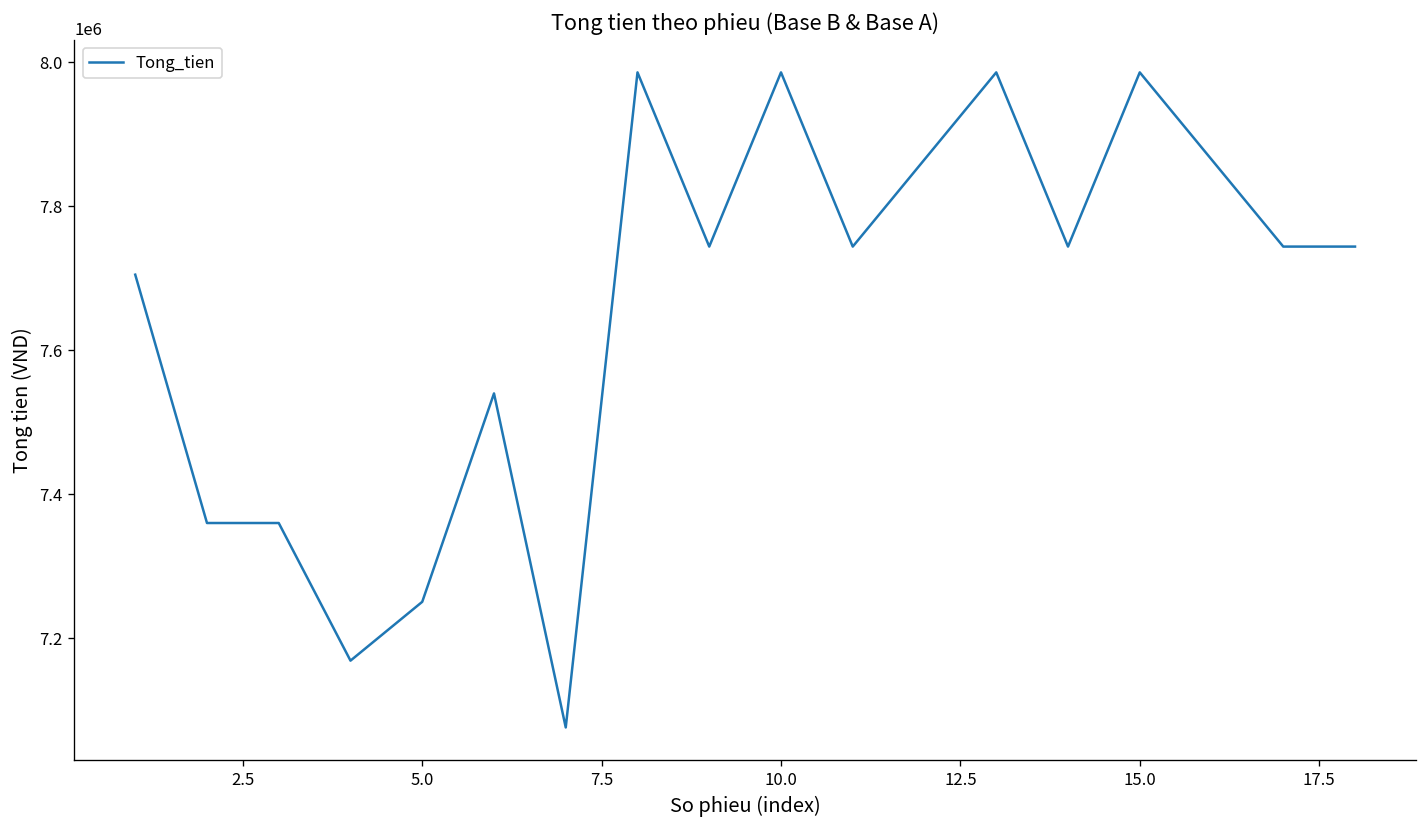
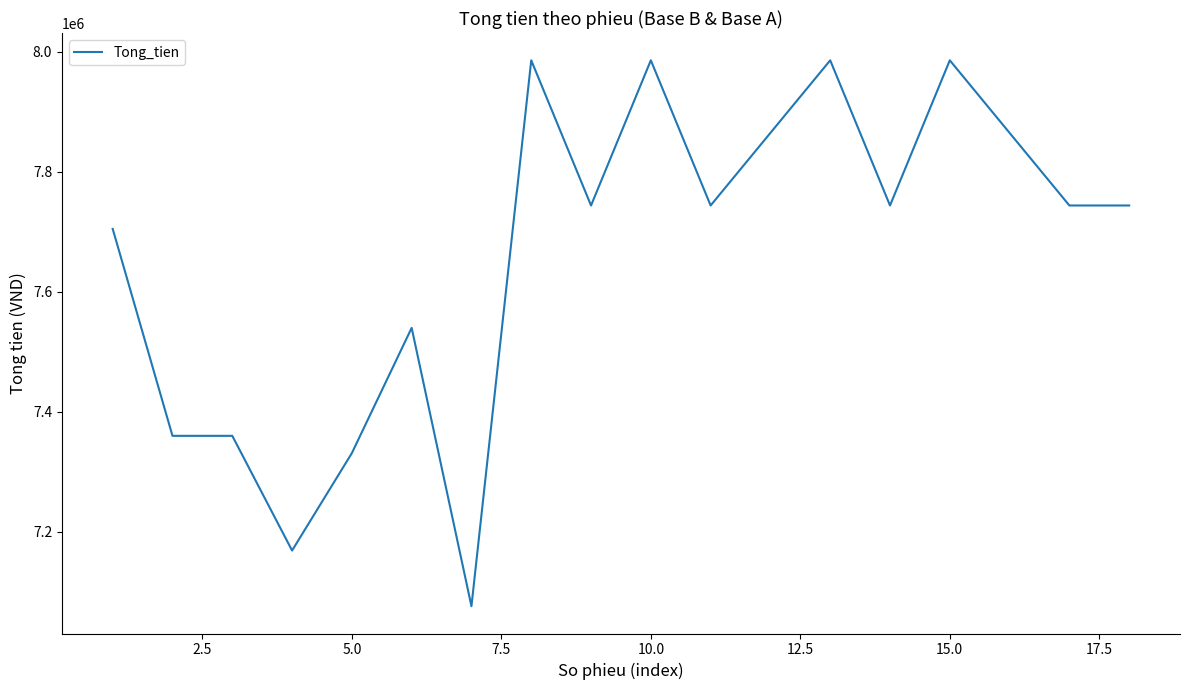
5.0: 7250000 -> 7330000
